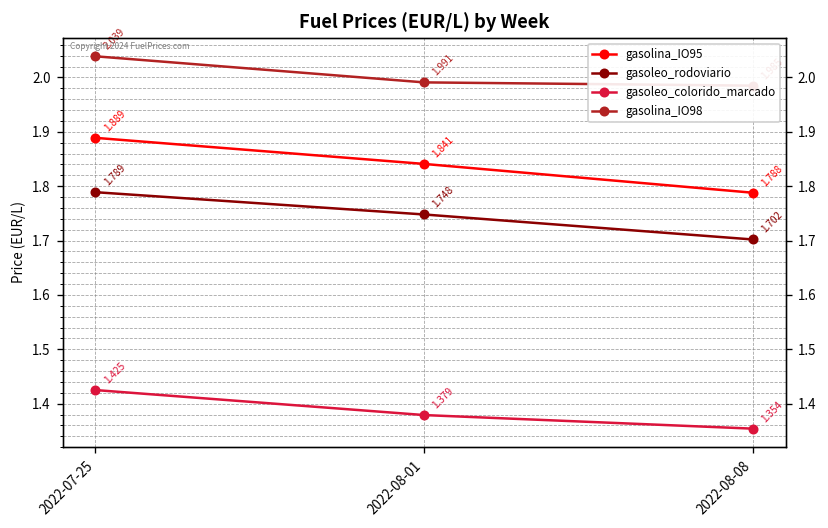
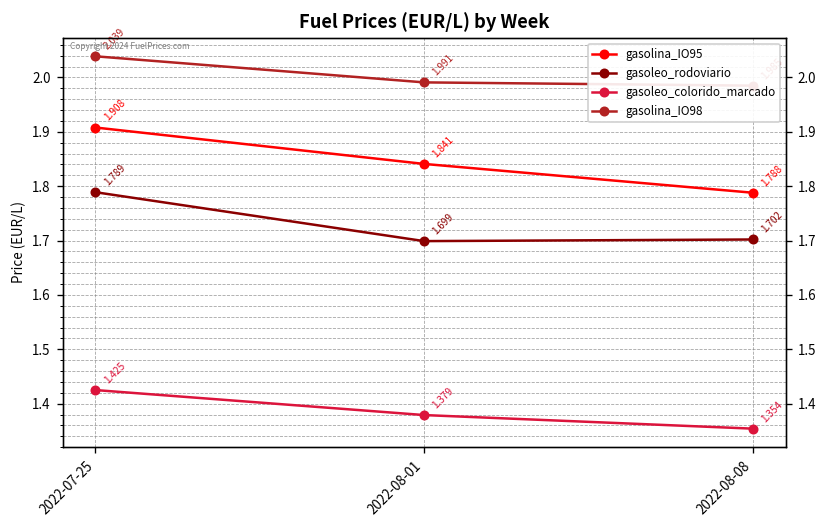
gasolina_IO95, 2022-07-25: 1.889 -> 1.908
gasoleo_rodoviario, 2022-08-01: 1.748 -> 1.699
